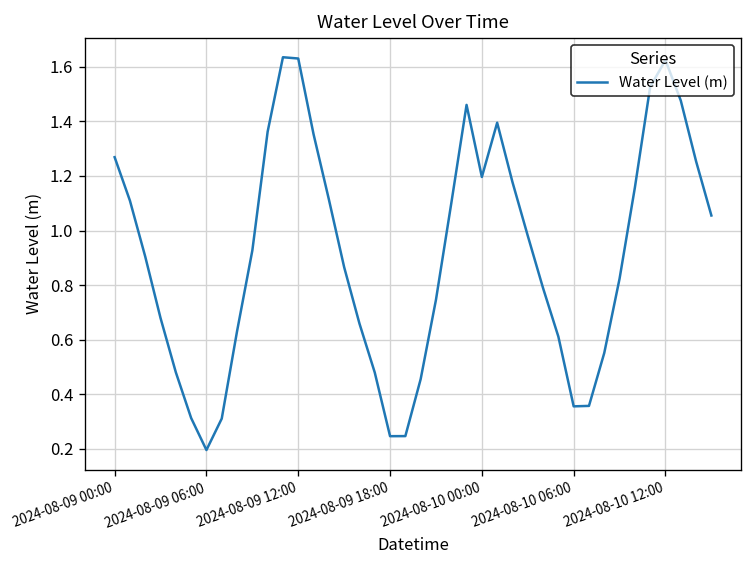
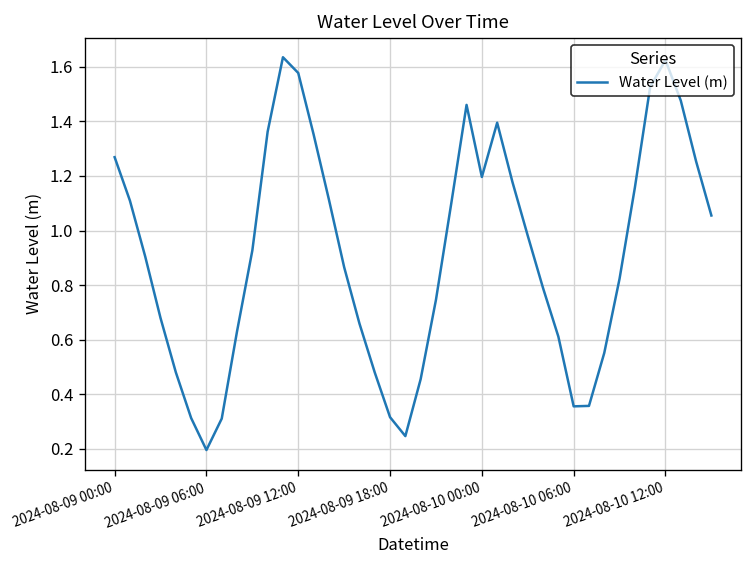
2024-08-09 12:00: 1.63 -> 1.58
2024-08-09 18:00: 0.25 -> 0.32
